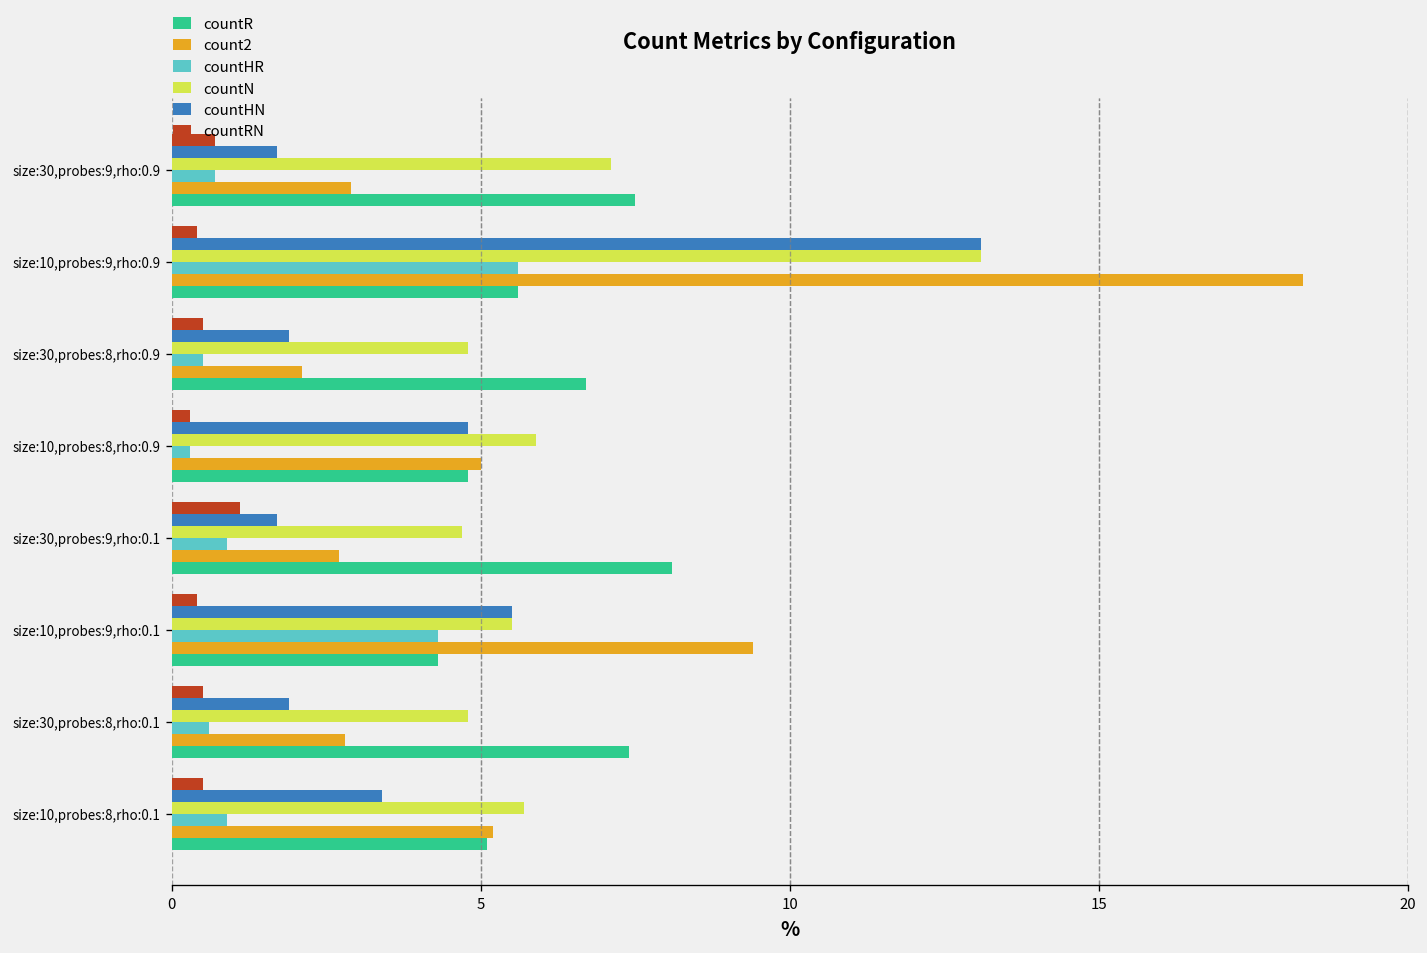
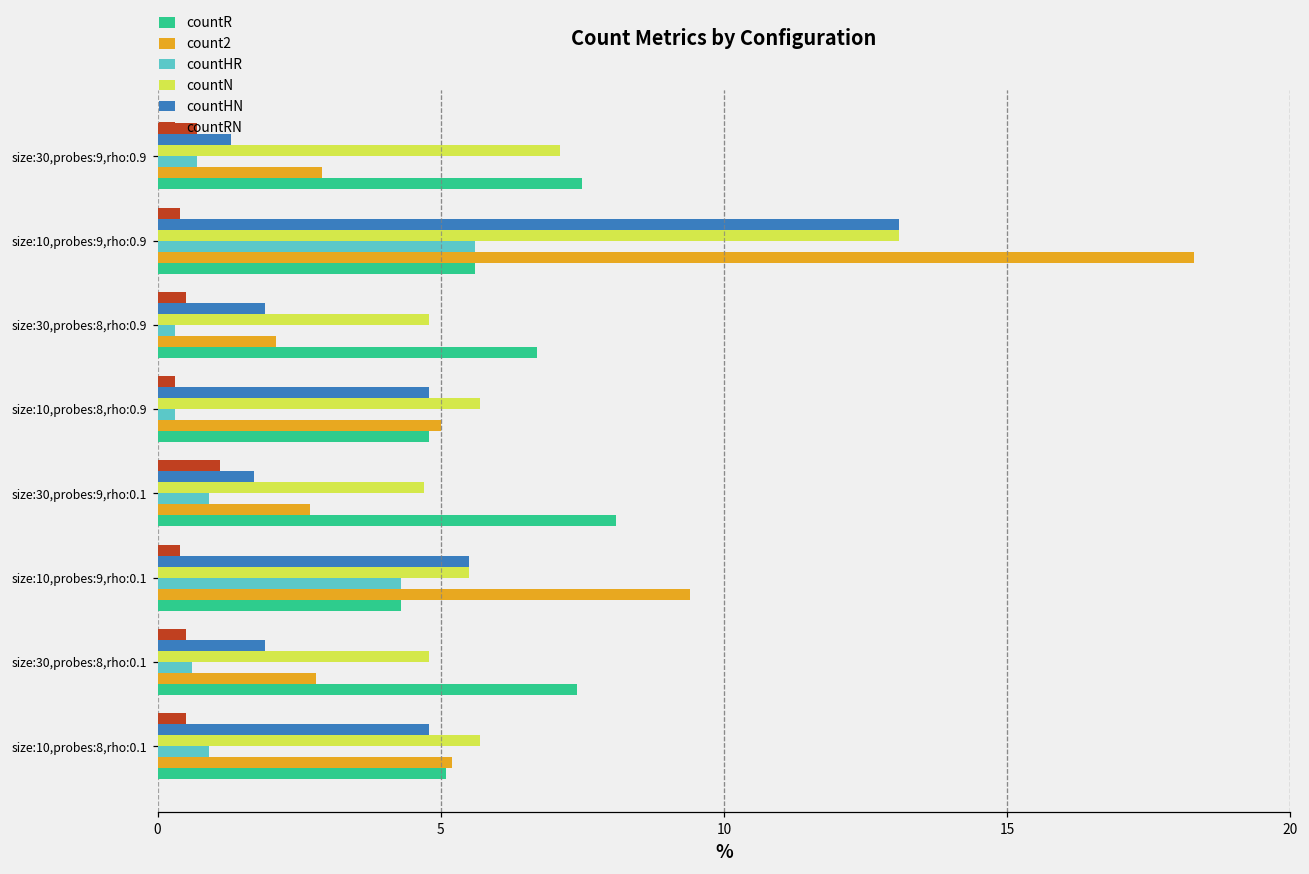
countHN, size:30,probes:9,rho:0.9: 1.7 -> 1.3
countHR, size:30,probes:8,rho:0.9: 0.5 -> 0.3
countN, size:10,probes:8,rho:0.9: 5.9 -> 5.7
countHN, size:10,probes:8,rho:0.1: 3.4 -> 4.8
